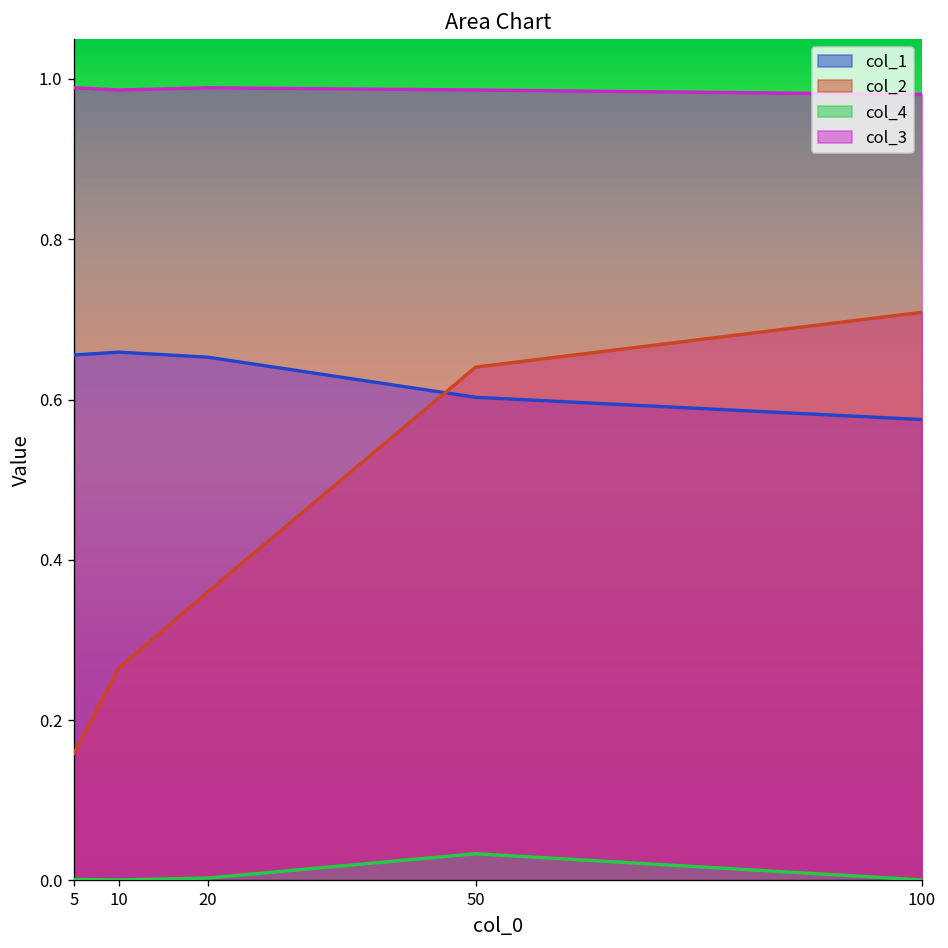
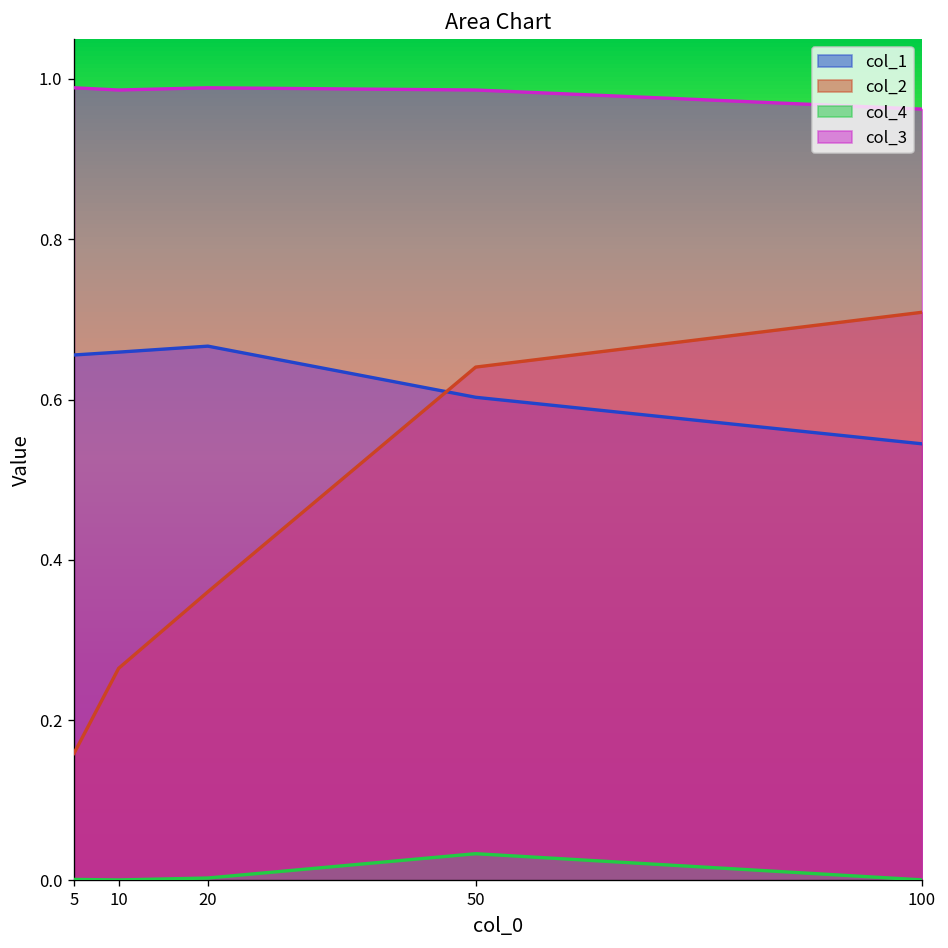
col_1, 20: 0.65 -> 0.67
col_1, 100: 0.57 -> 0.54
col_3, 100: 0.98 -> 0.96
